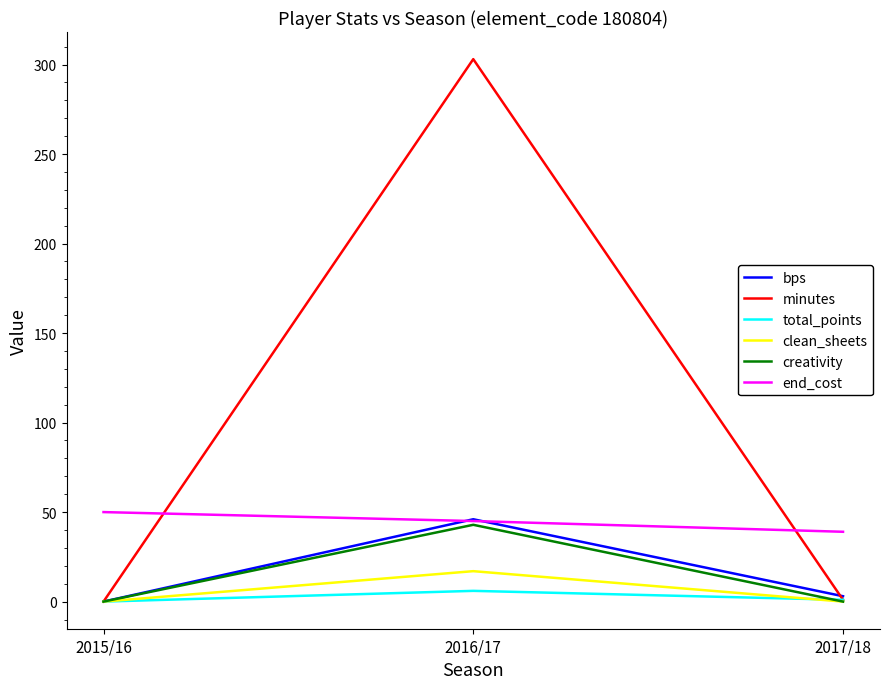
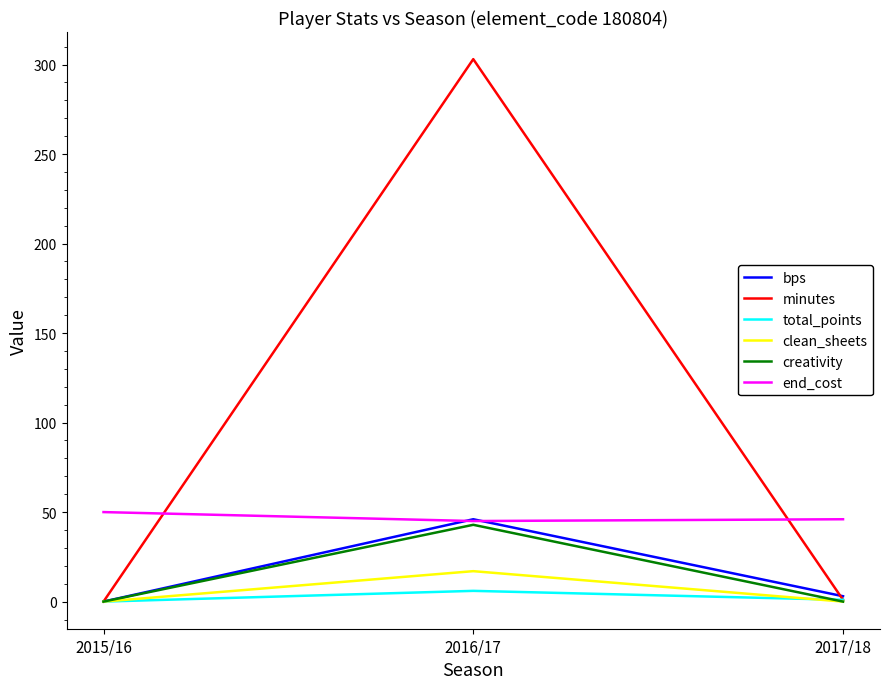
end_cost, 2017/18: 39 -> 46
